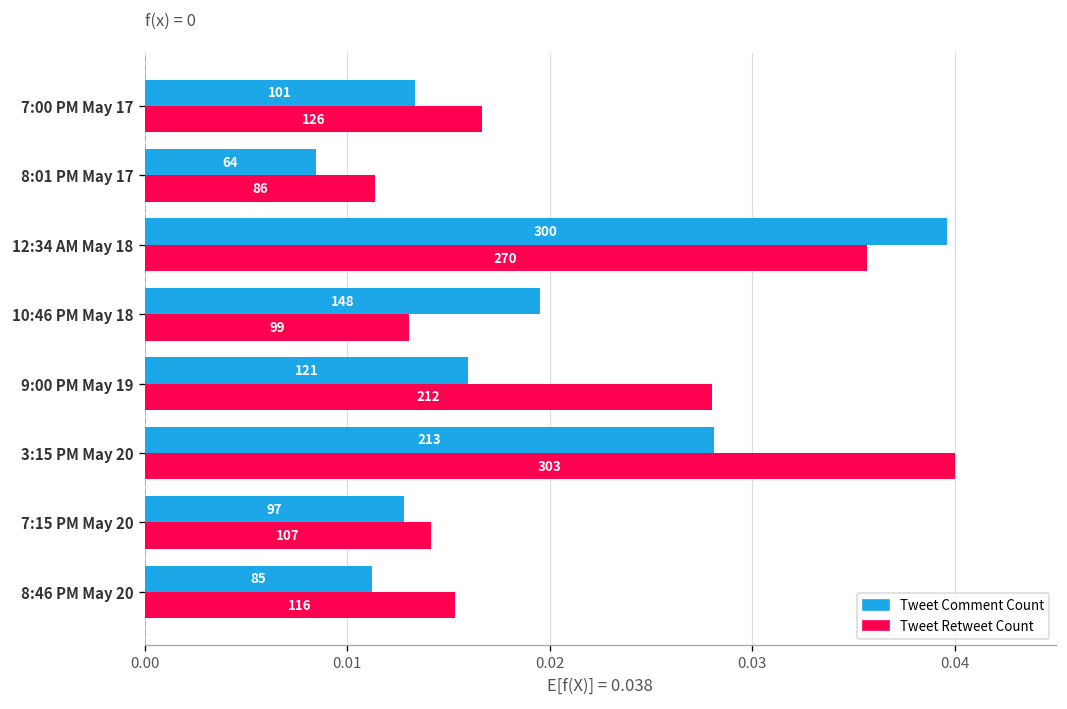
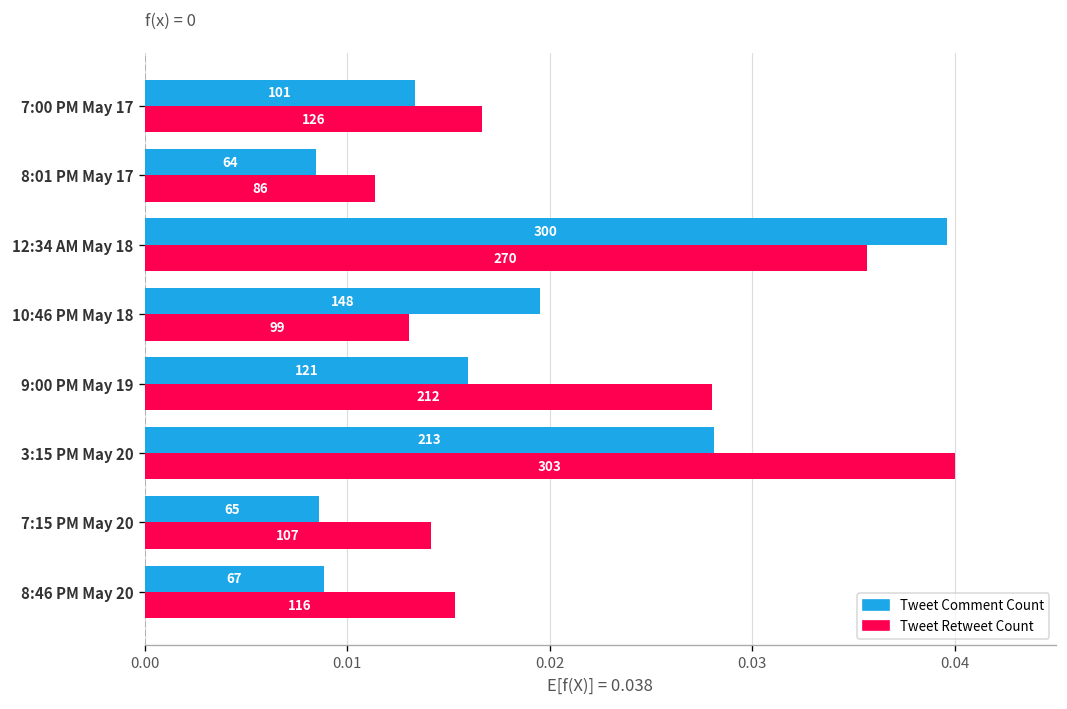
Tweet Comment Count, 7:15 PM May 20: 97 -> 65
Tweet Comment Count, 8:46 PM May 20: 85 -> 67
